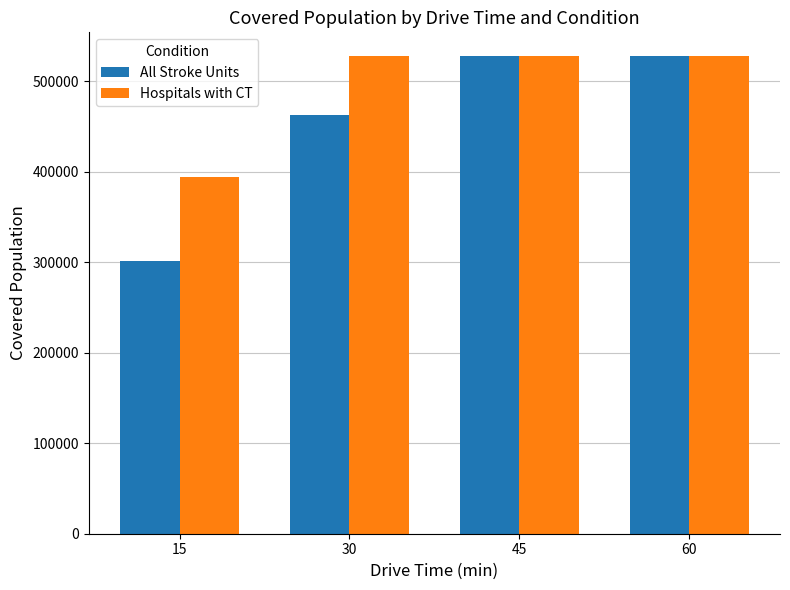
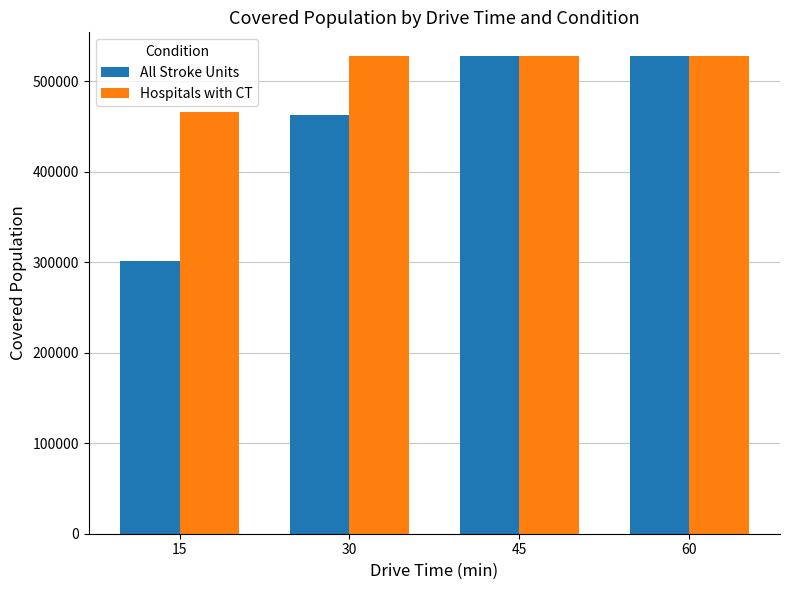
Hospitals with CT, 15: 390000 -> 470000
